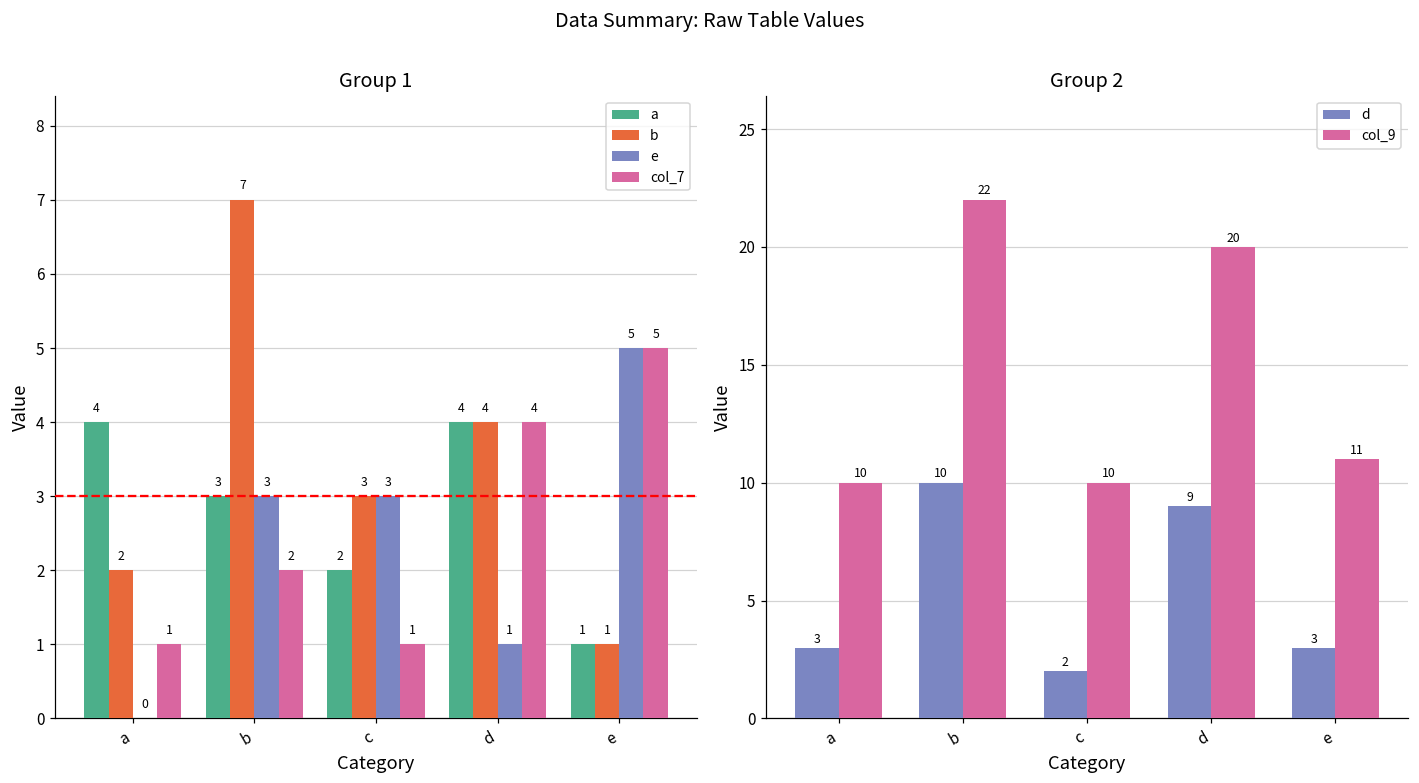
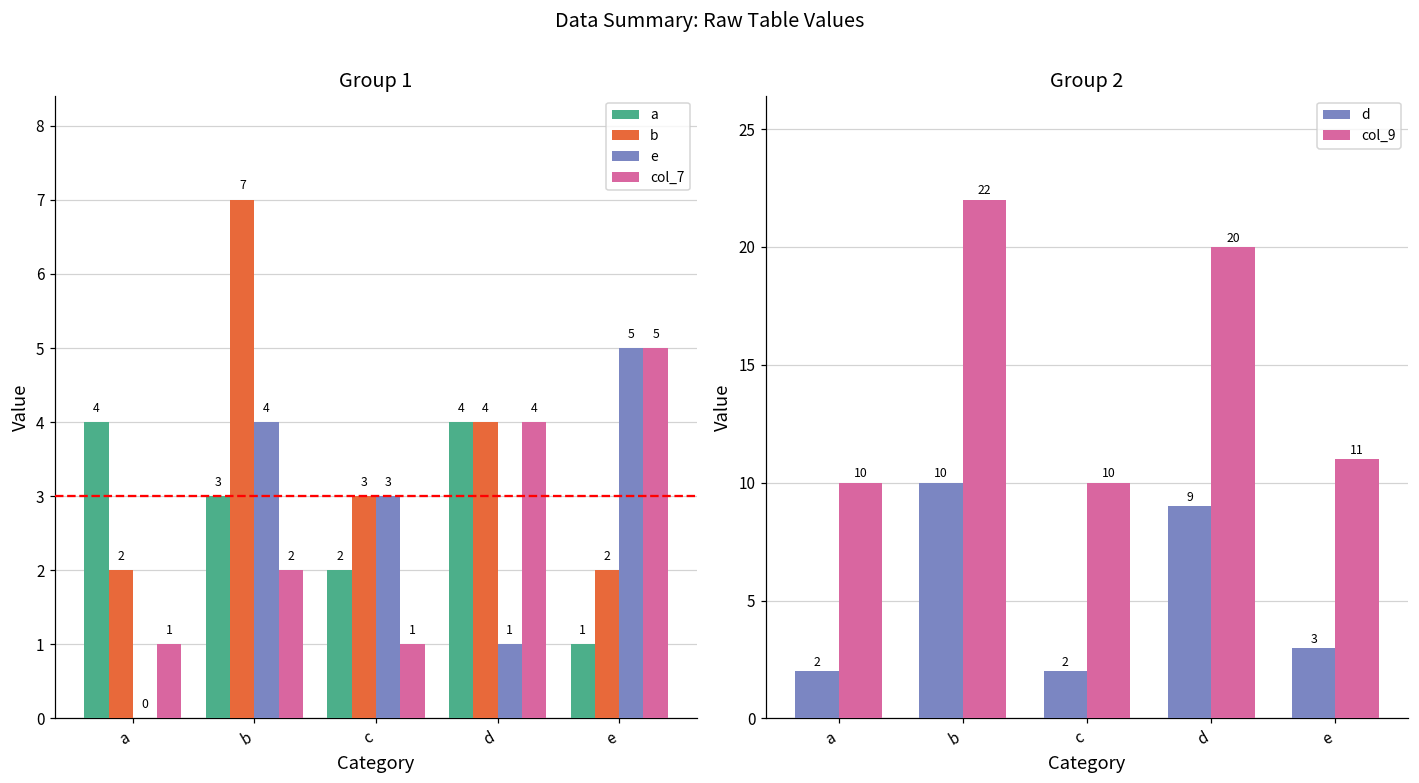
Group 1, e, b: 3 -> 4
Group 1, b, e: 1 -> 2
Group 2, d, a: 3 -> 2
